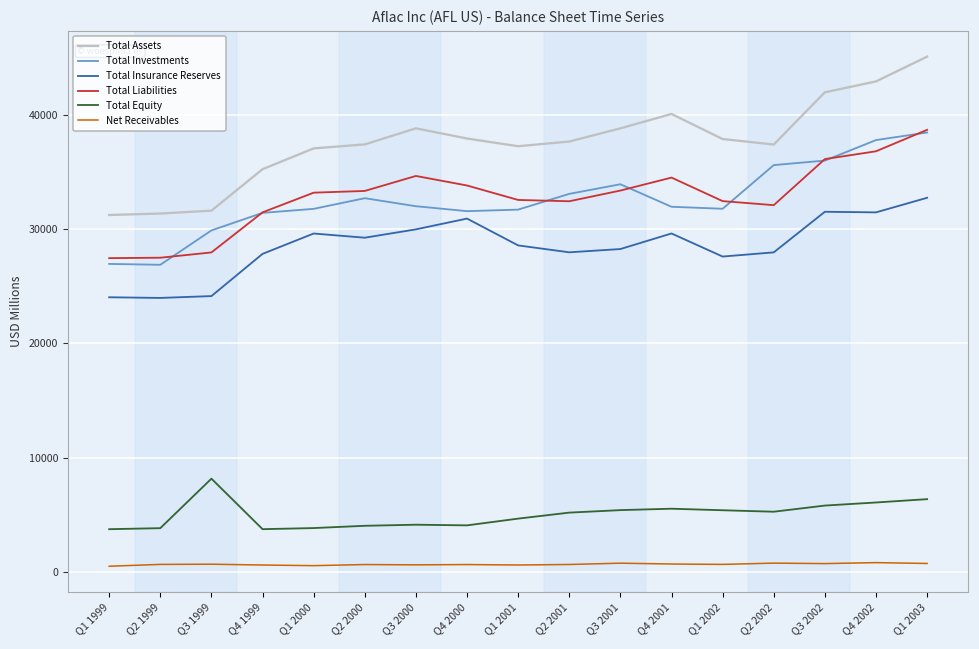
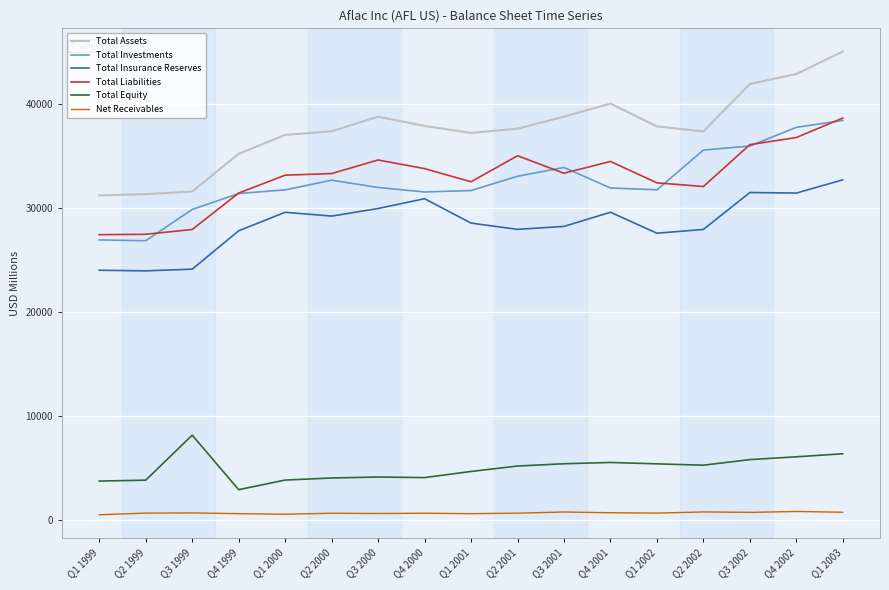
Total Equity, Q4 1999: 3800 -> 2900
Total Liabilities, Q2 2001: 32400 -> 35000
